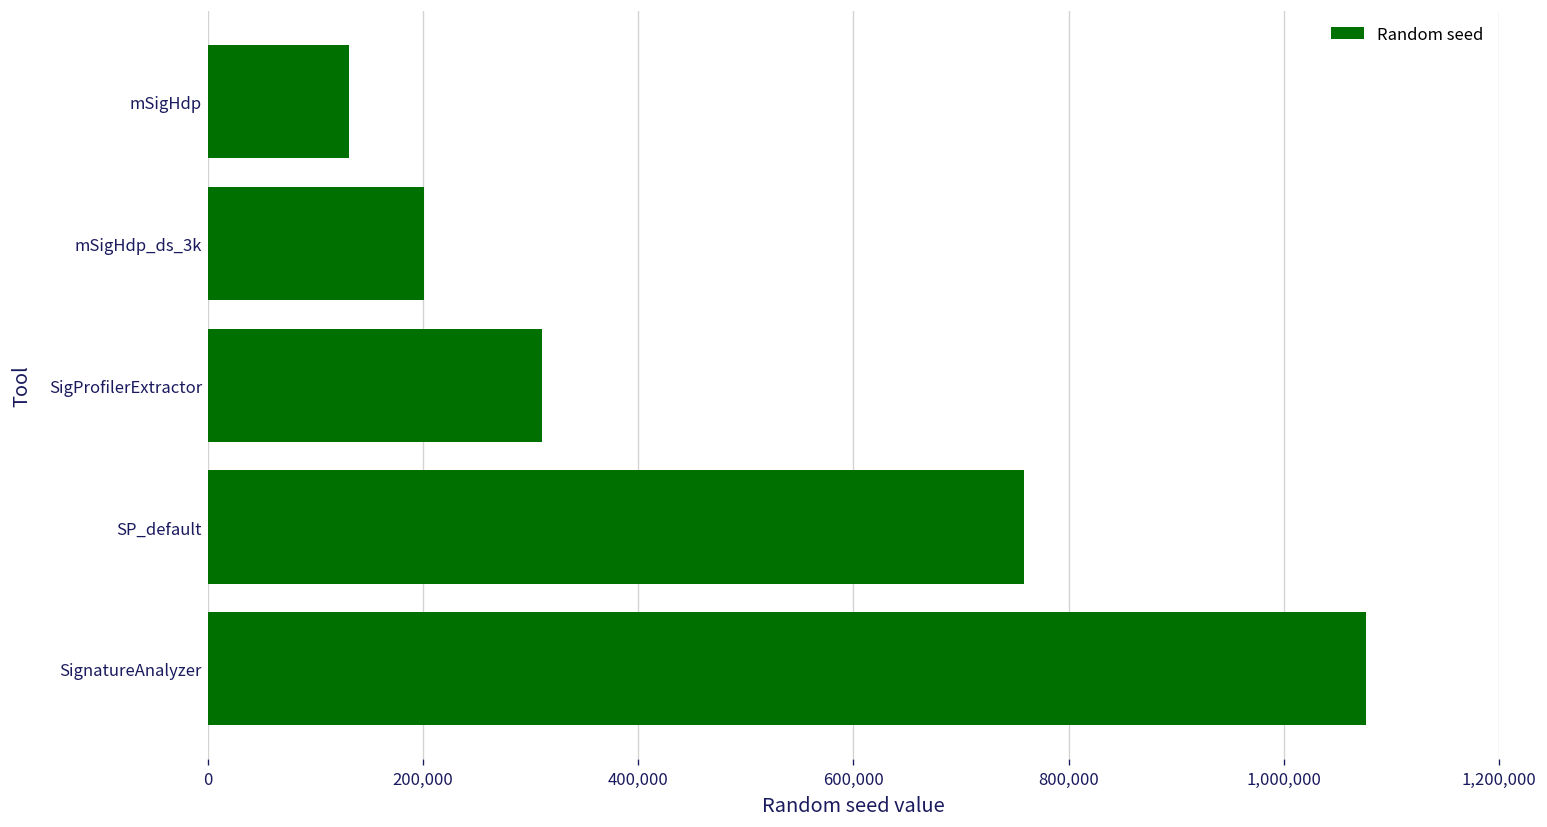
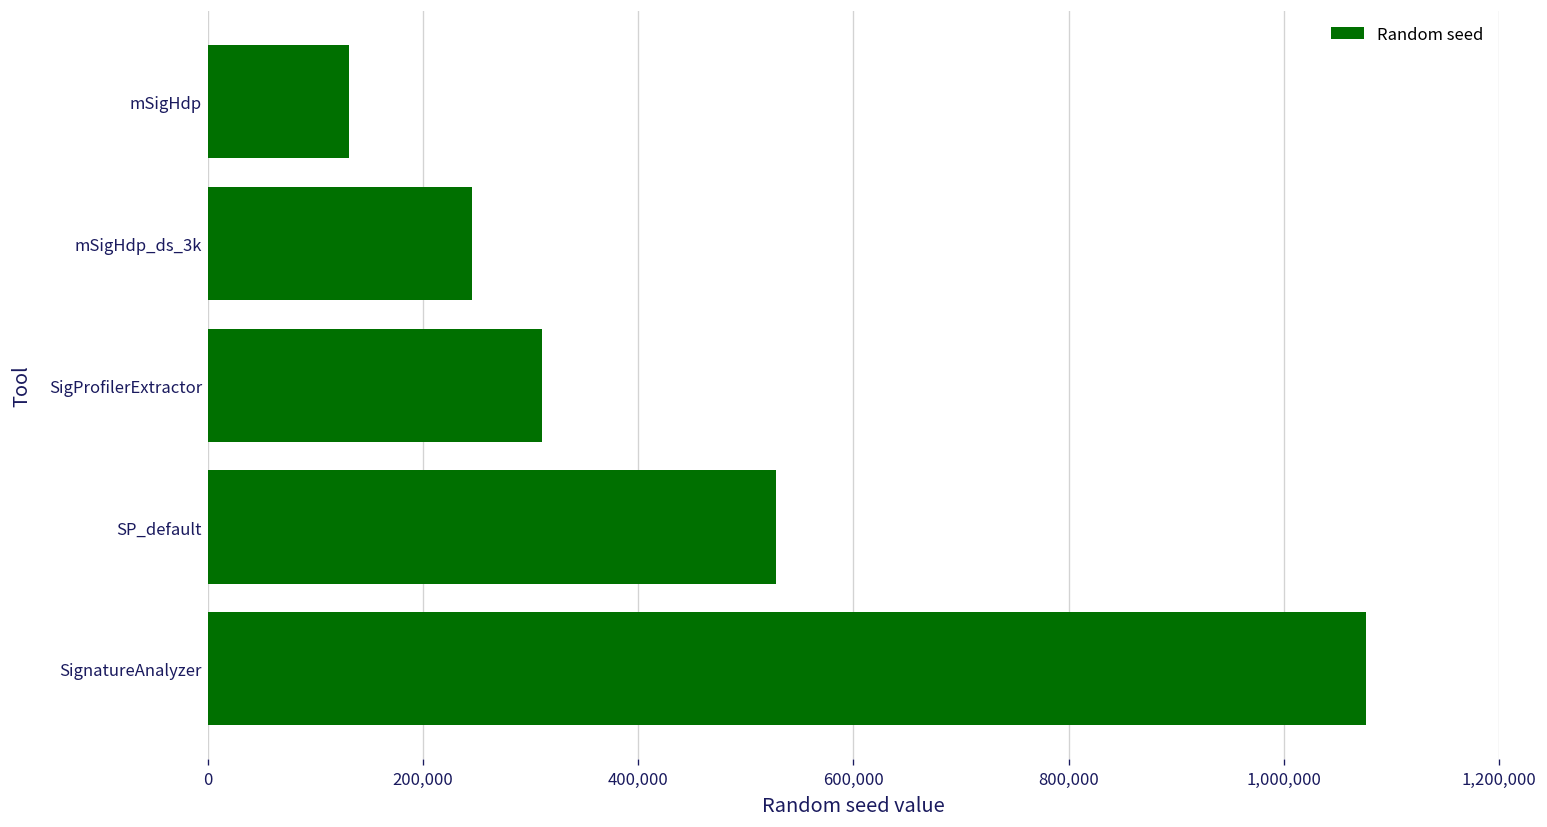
mSigHdp_ds_3k: 200,000 -> 250,000
SP_default: 760,000 -> 530,000
